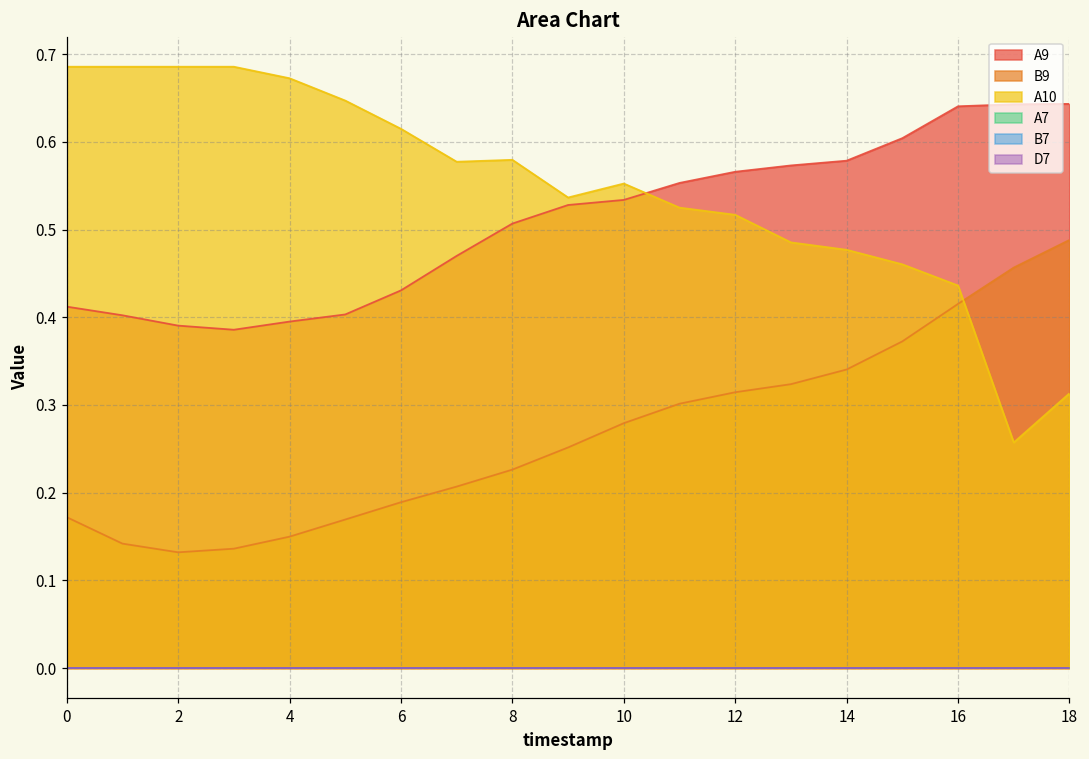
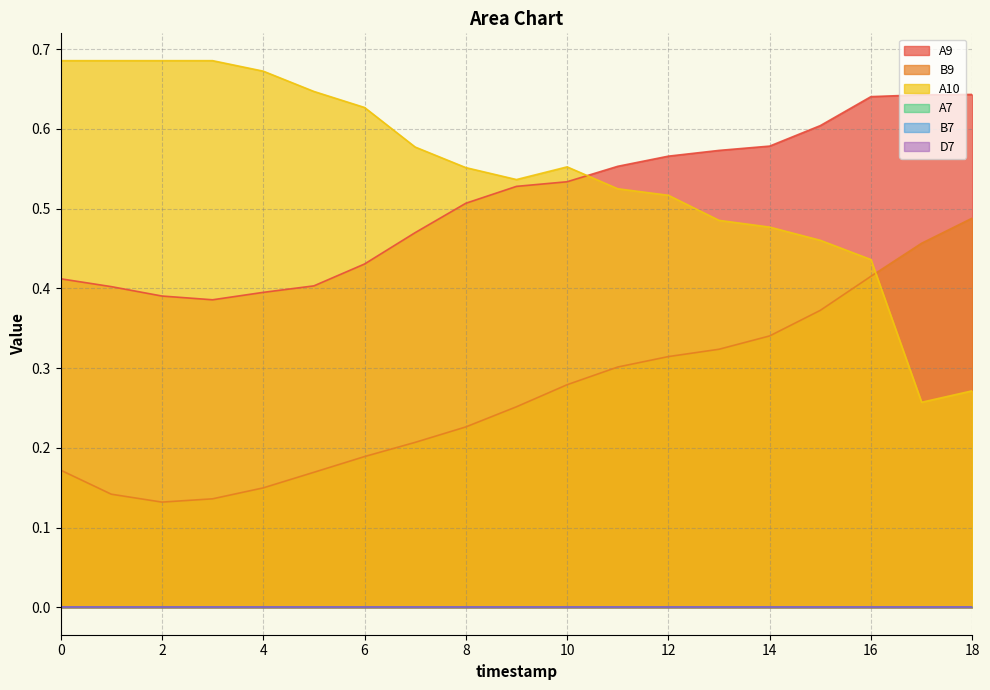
A10, 6: 0.61 -> 0.63
A10, 8: 0.58 -> 0.55
A10, 18: 0.31 -> 0.27
